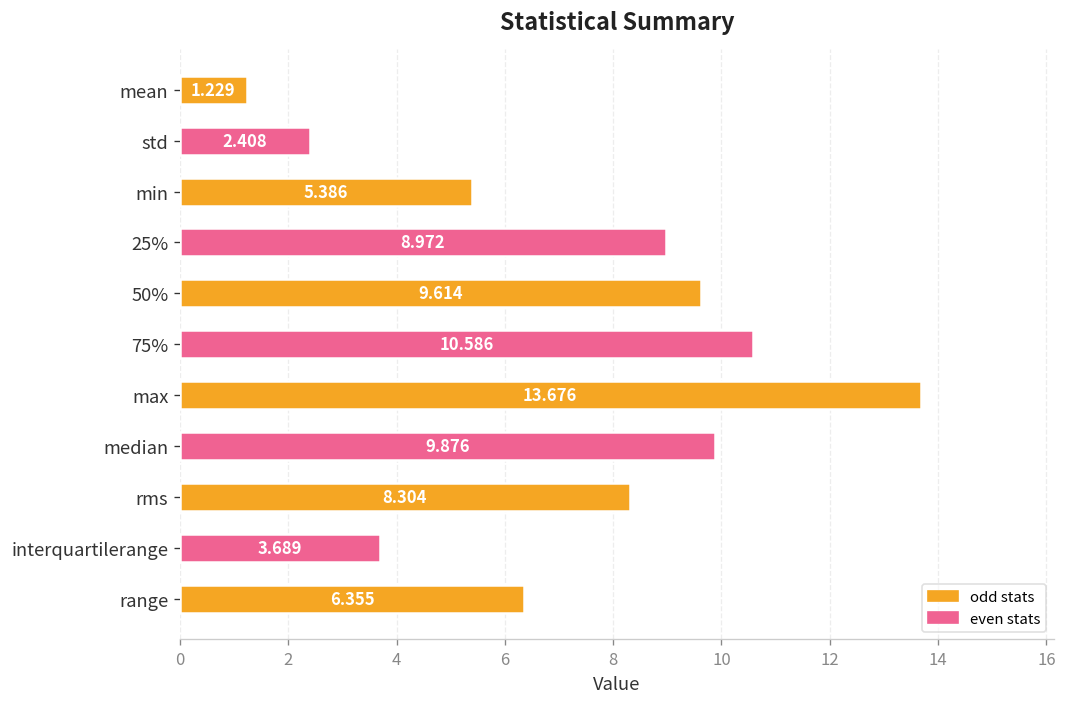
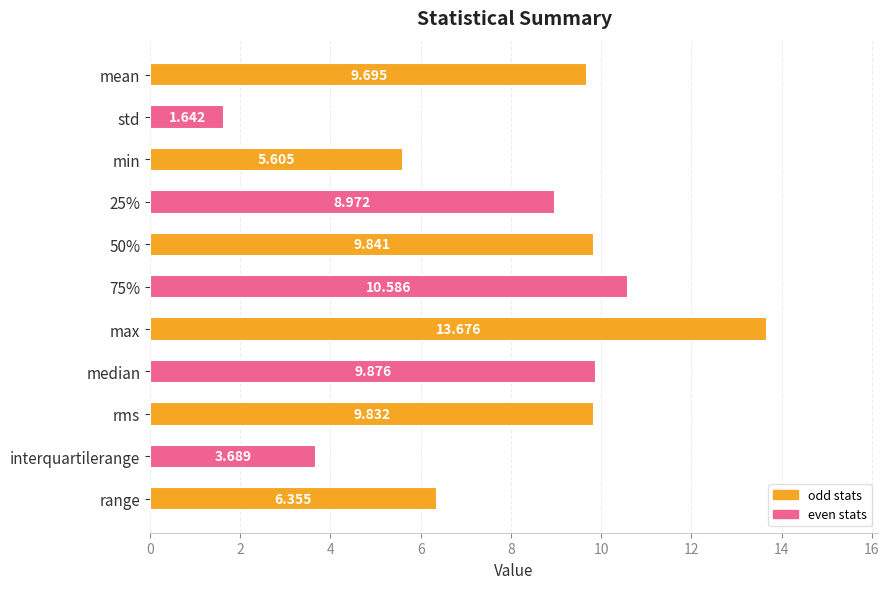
mean: 1.229 -> 9.695
std: 2.408 -> 1.642
min: 5.386 -> 5.605
50%: 9.614 -> 9.841
rms: 8.304 -> 9.832
